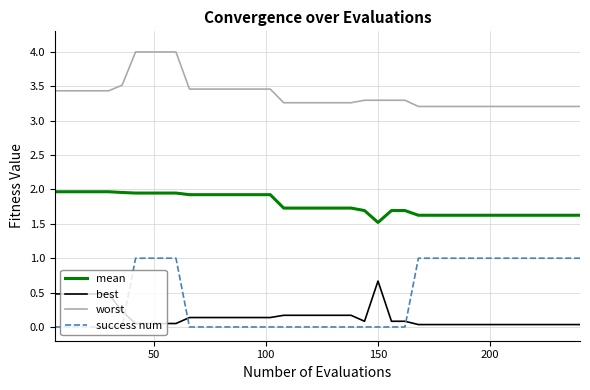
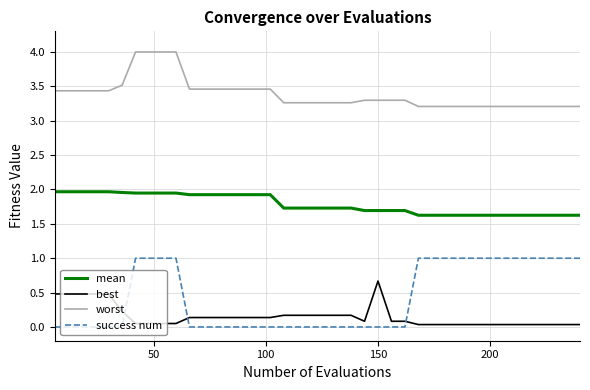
mean, 150: 1.5 -> 1.7
